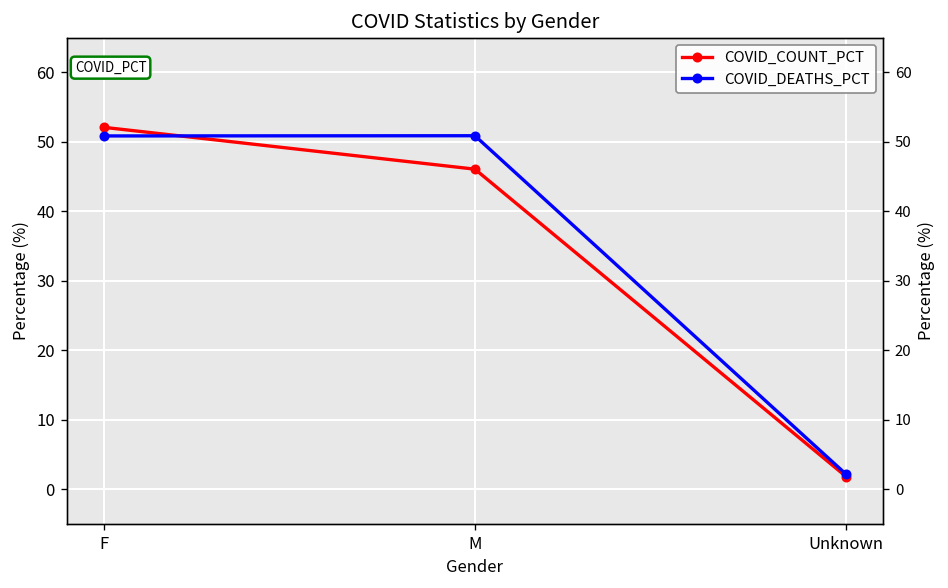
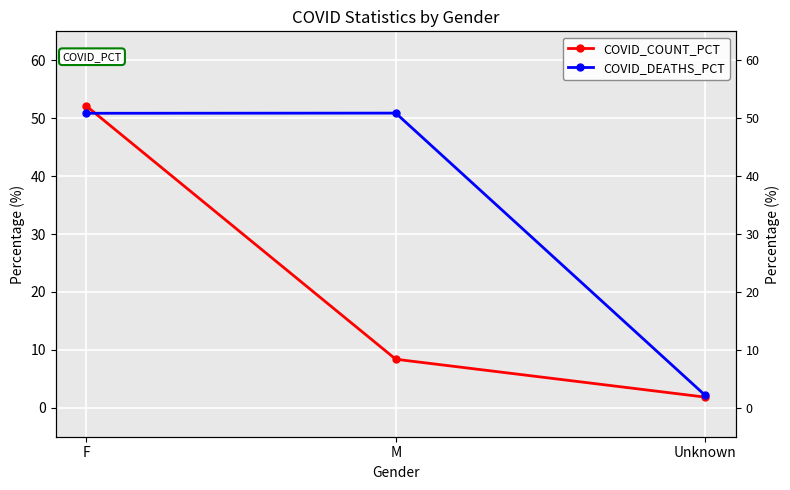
COVID_COUNT_PCT, M: 46 -> 8
